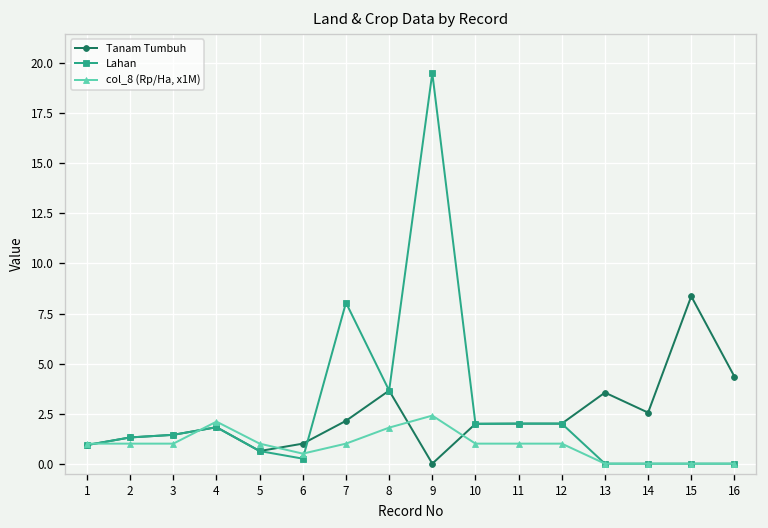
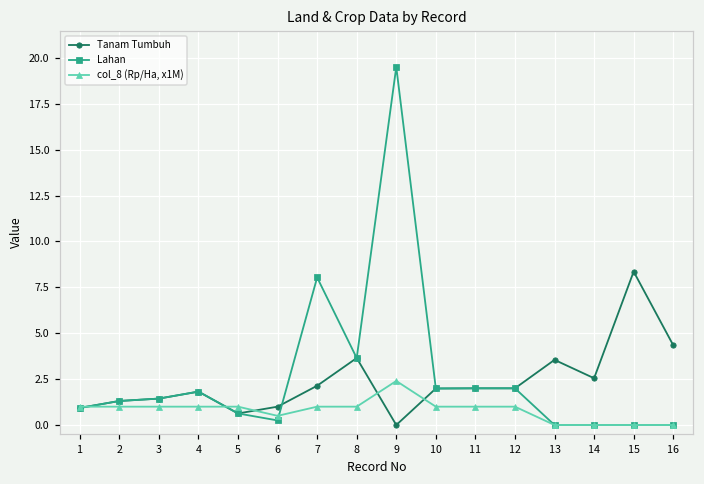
col_8 (Rp/Ha, x1M), 4: 2.1 -> 1.0
col_8 (Rp/Ha, x1M), 8: 1.8 -> 1.0
